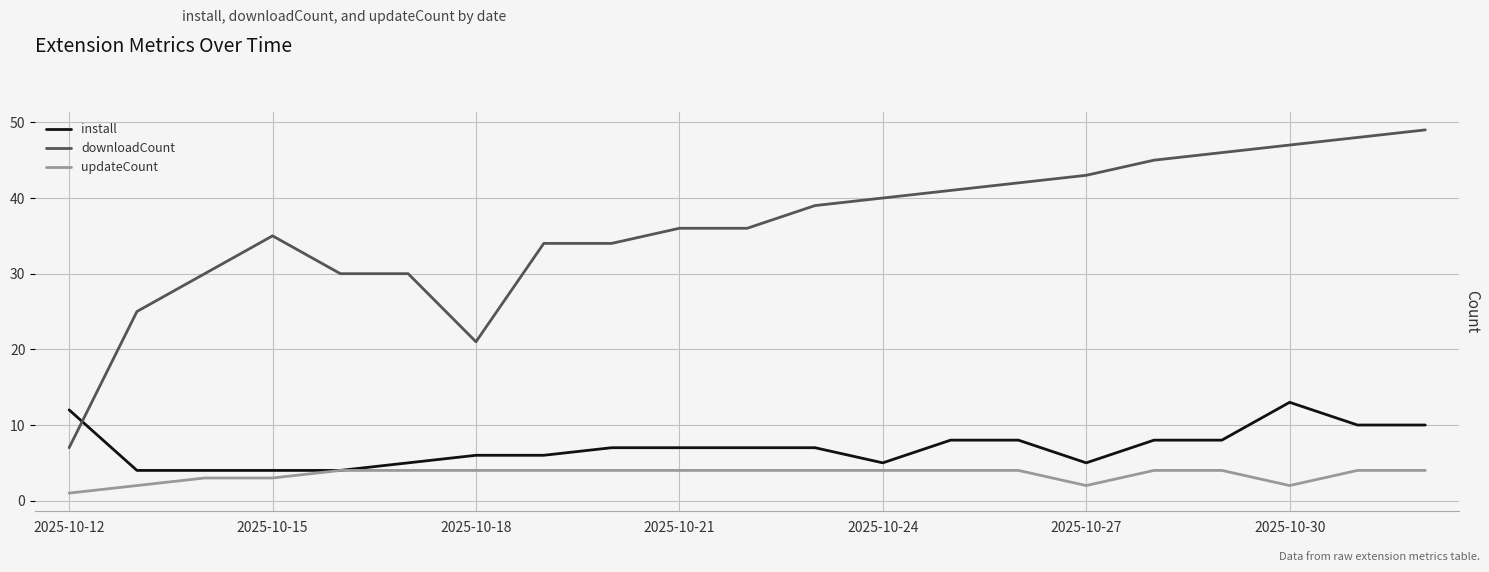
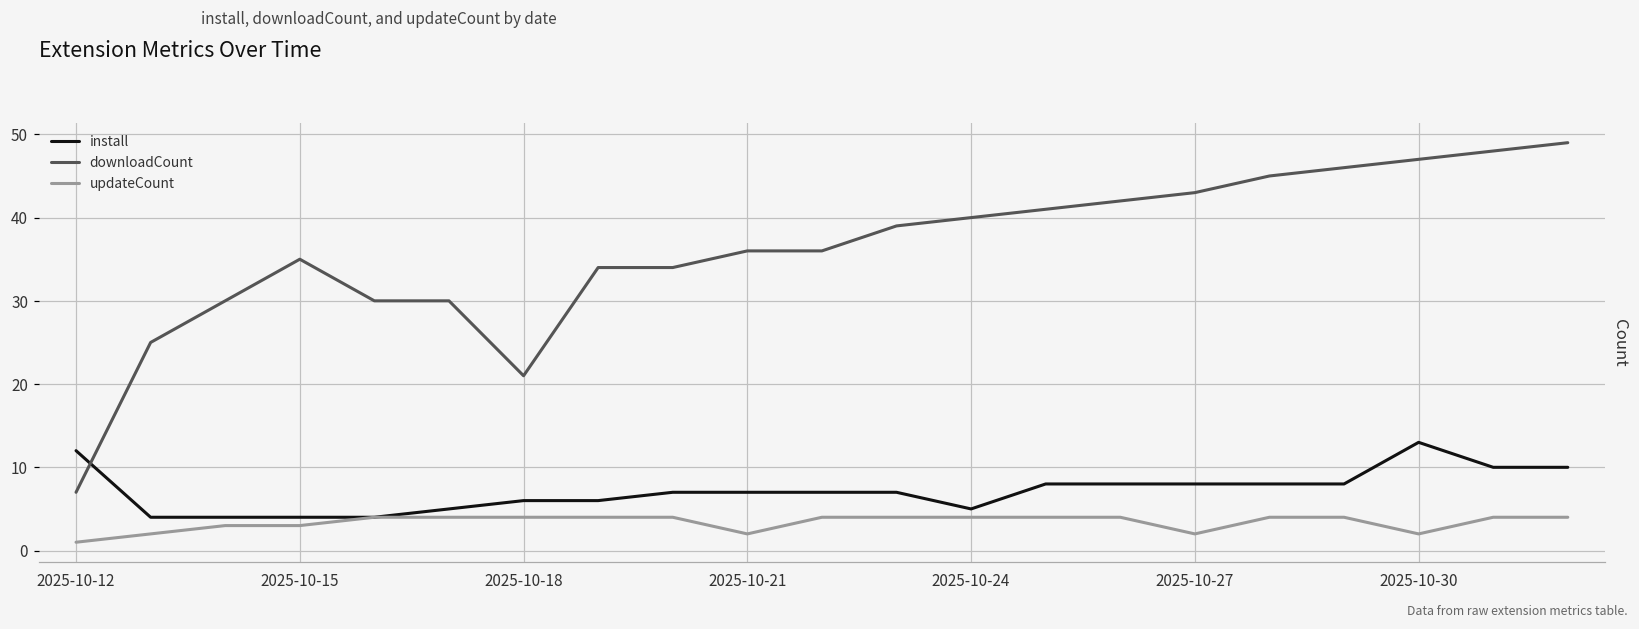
updateCount, 2025-10-21: 4 -> 2
install, 2025-10-27: 5 -> 8
